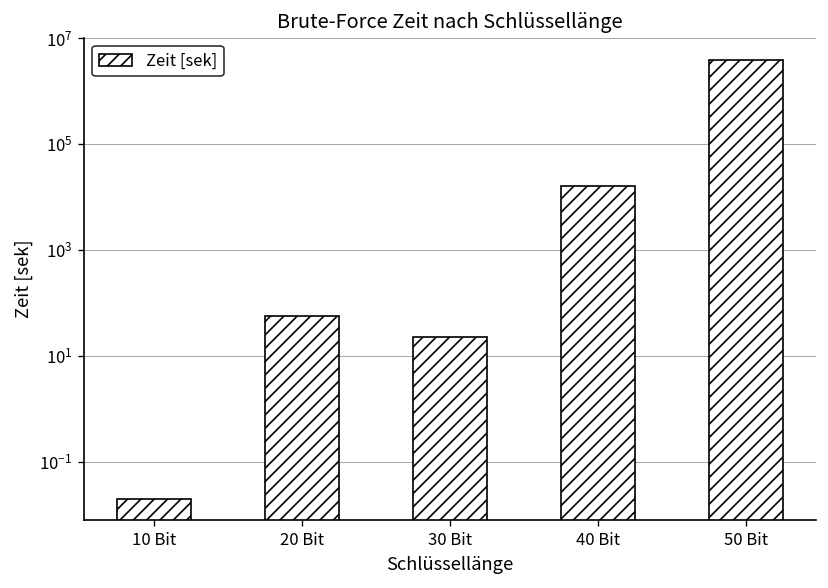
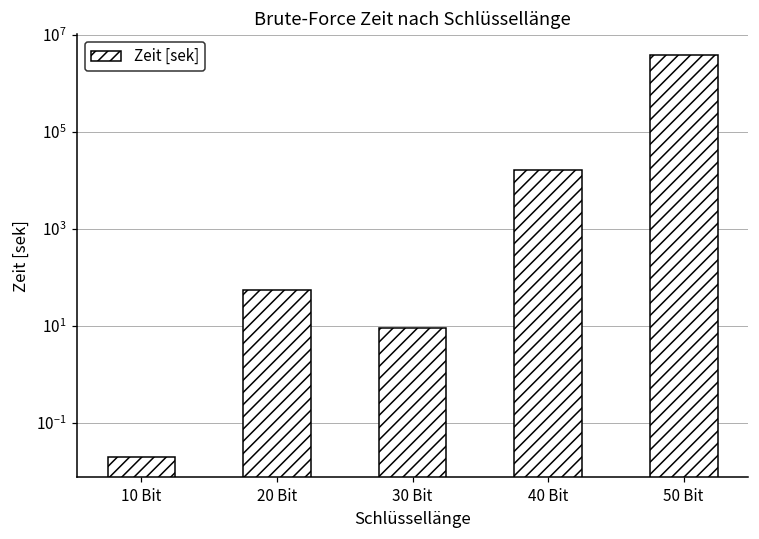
30 Bit: 20 -> 9
